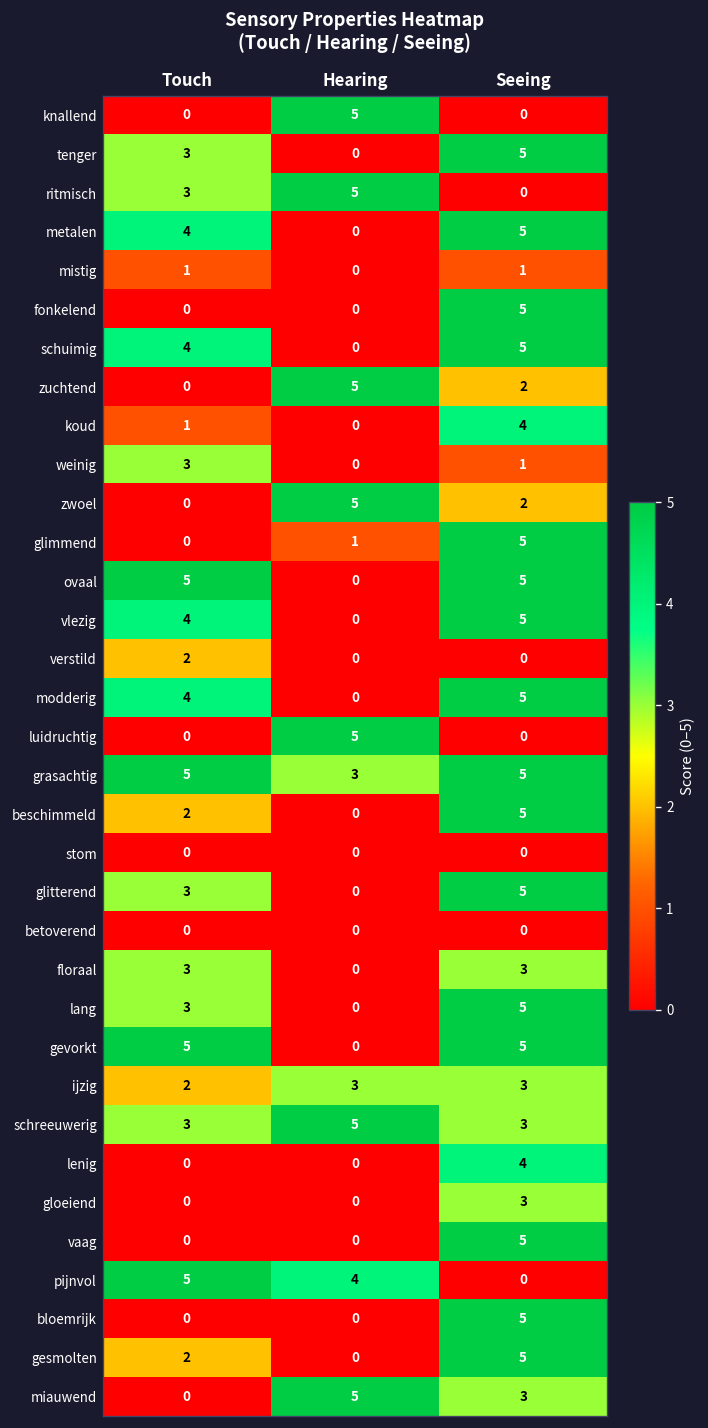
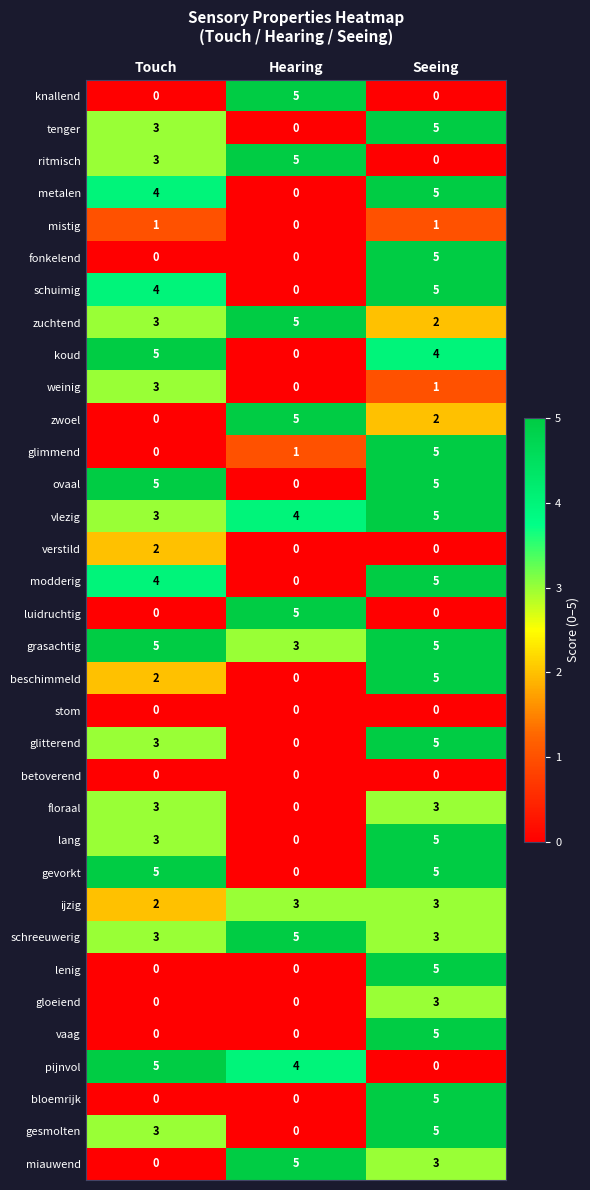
zuchtend, Touch: 0 -> 3
koud, Touch: 1 -> 5
vlezig, Touch: 4 -> 3
vlezig, Hearing: 0 -> 4
lenig, Seeing: 4 -> 5
gesmolten, Touch: 2 -> 3
